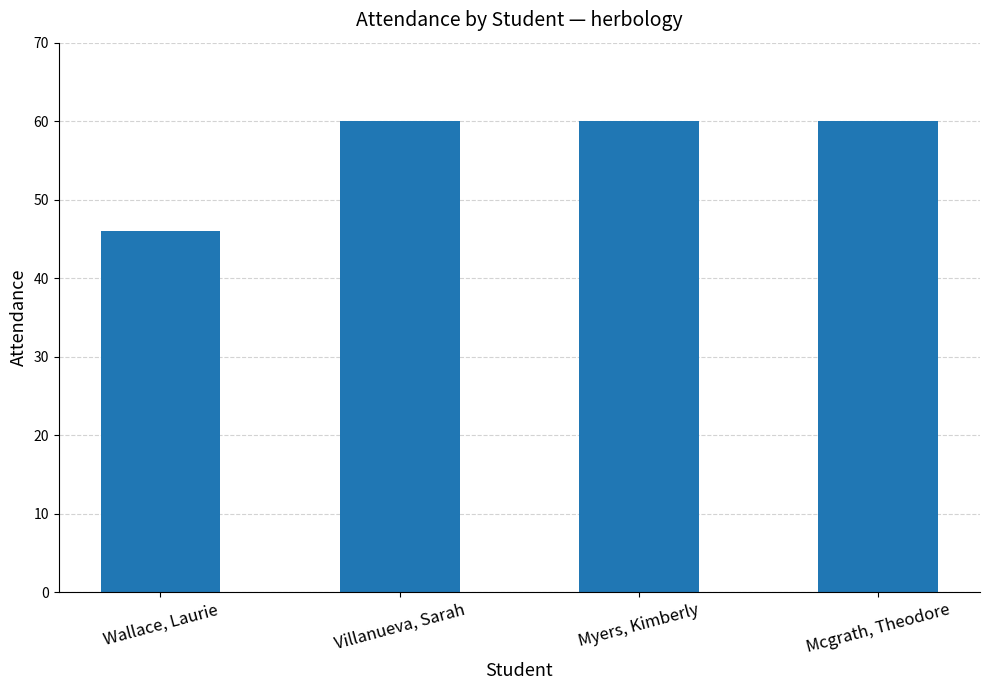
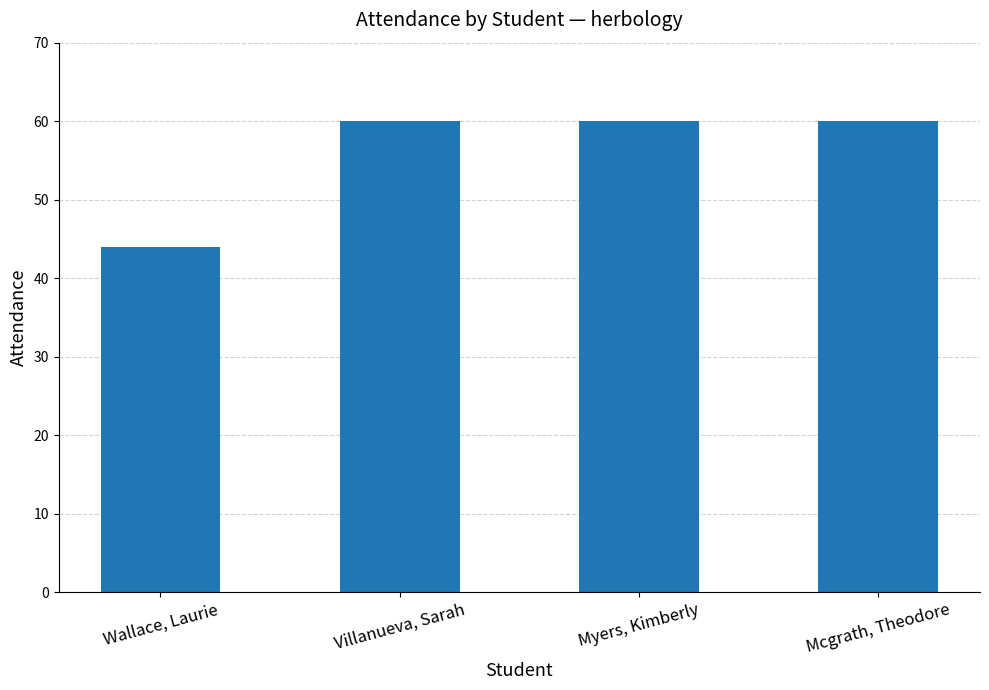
Wallace, Laurie: 46 -> 44
